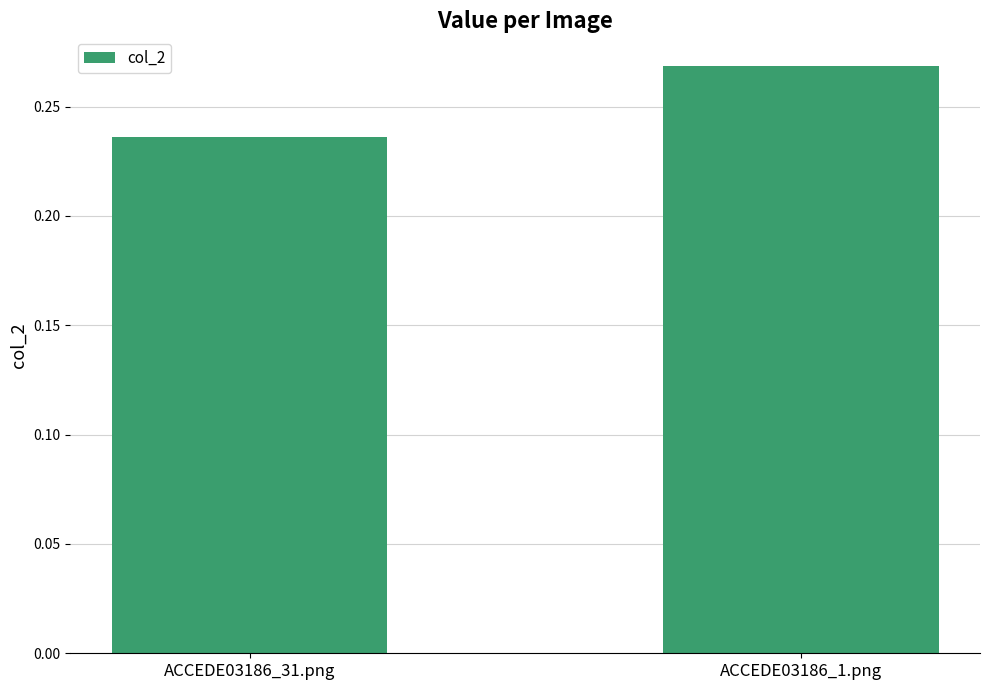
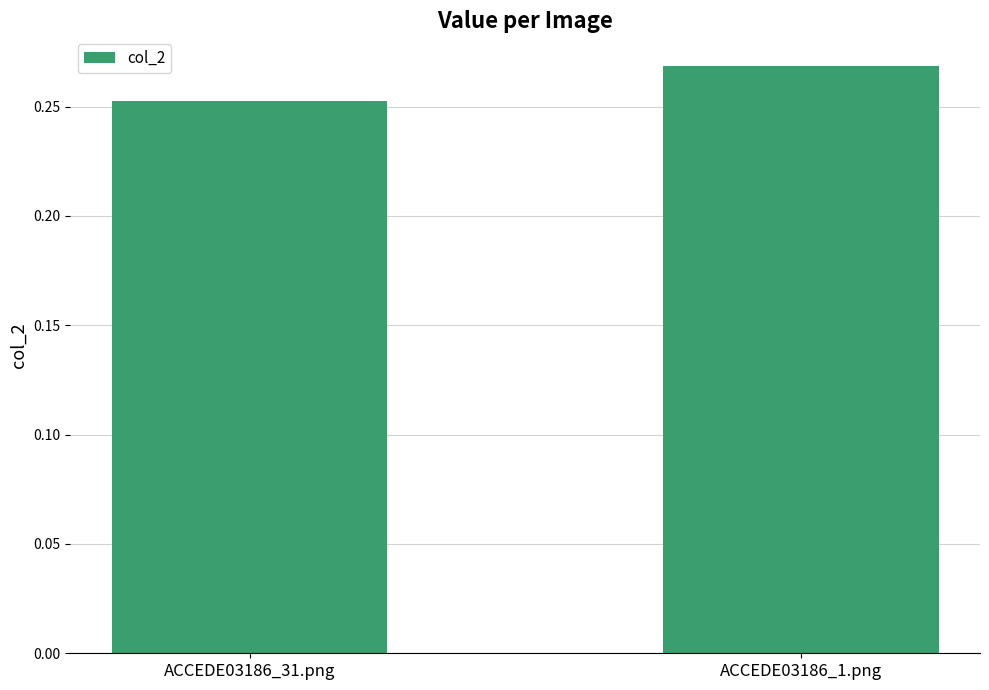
ACCEDE03186_31.png: 0.236 -> 0.252
